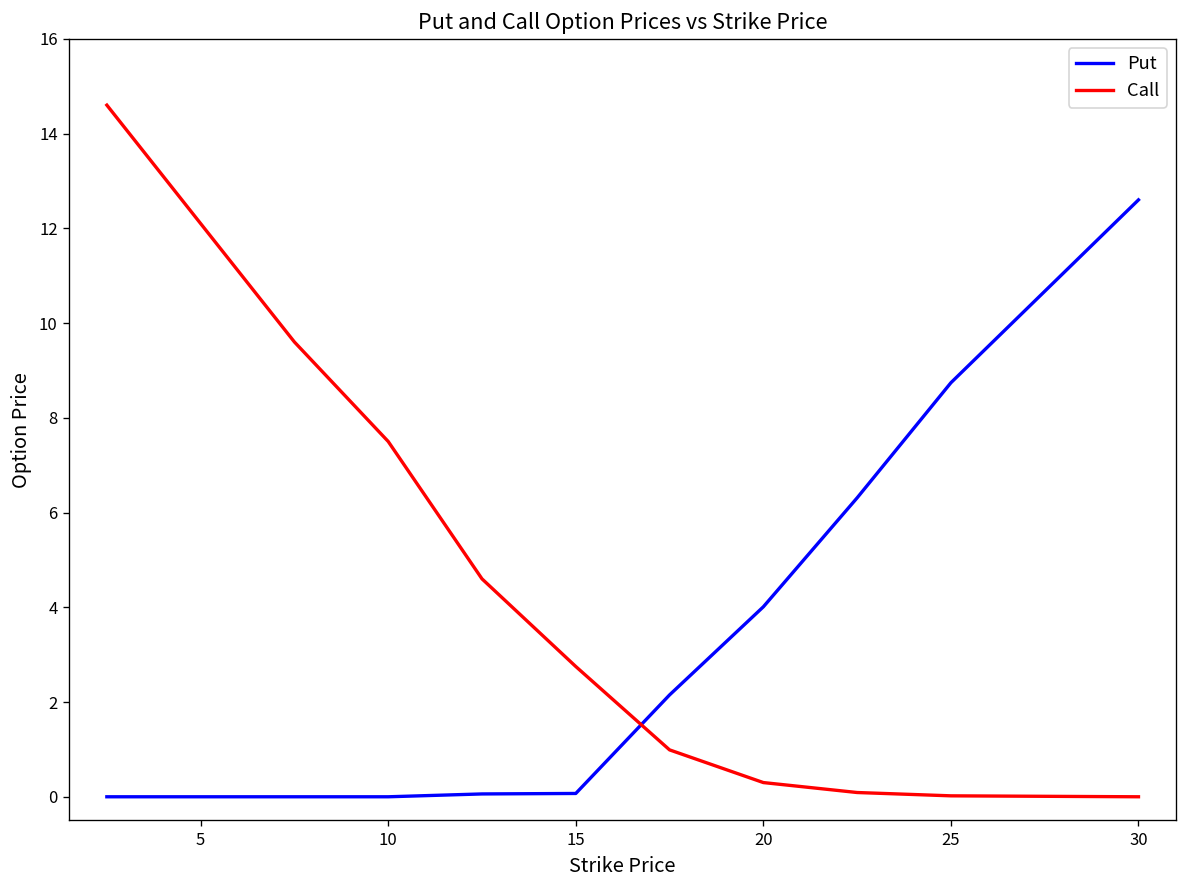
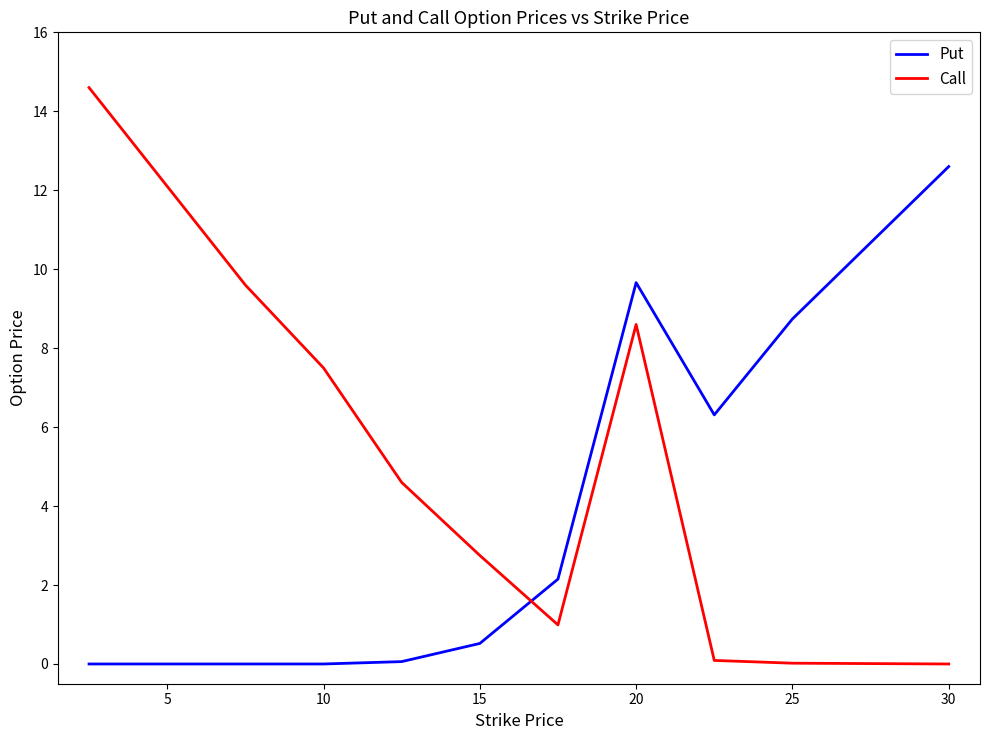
Put, 15: 0.1 -> 0.5
Put, 20: 4.0 -> 9.7
Call, 20: 0.3 -> 8.6
